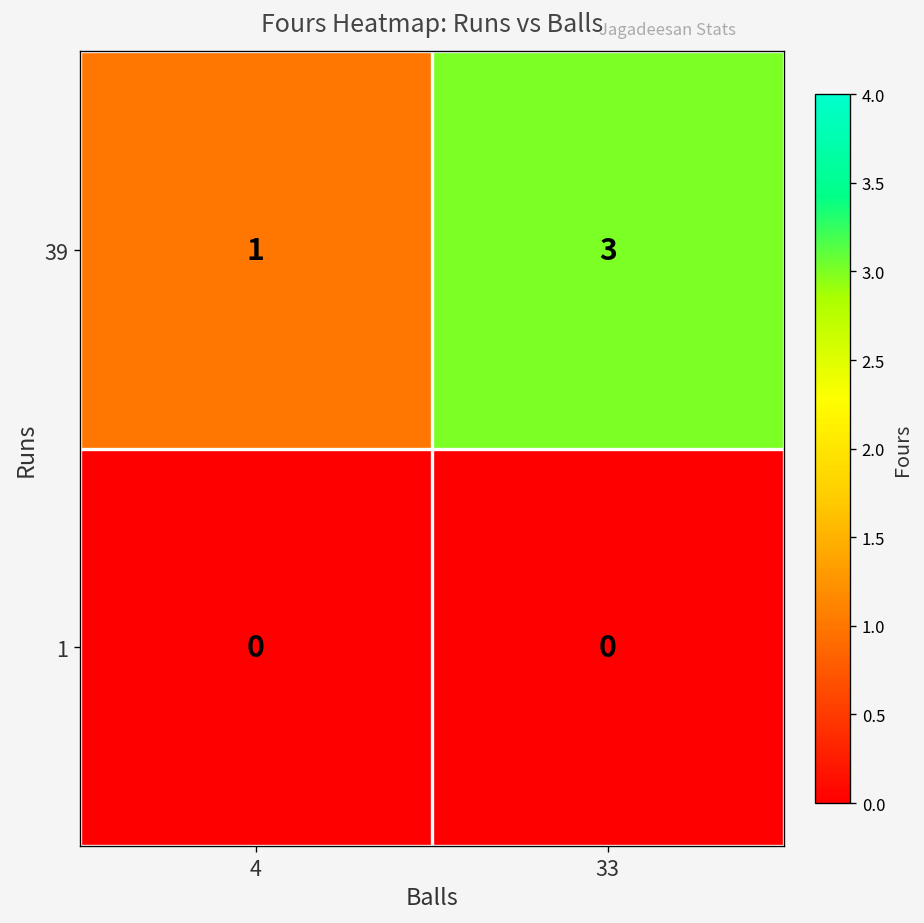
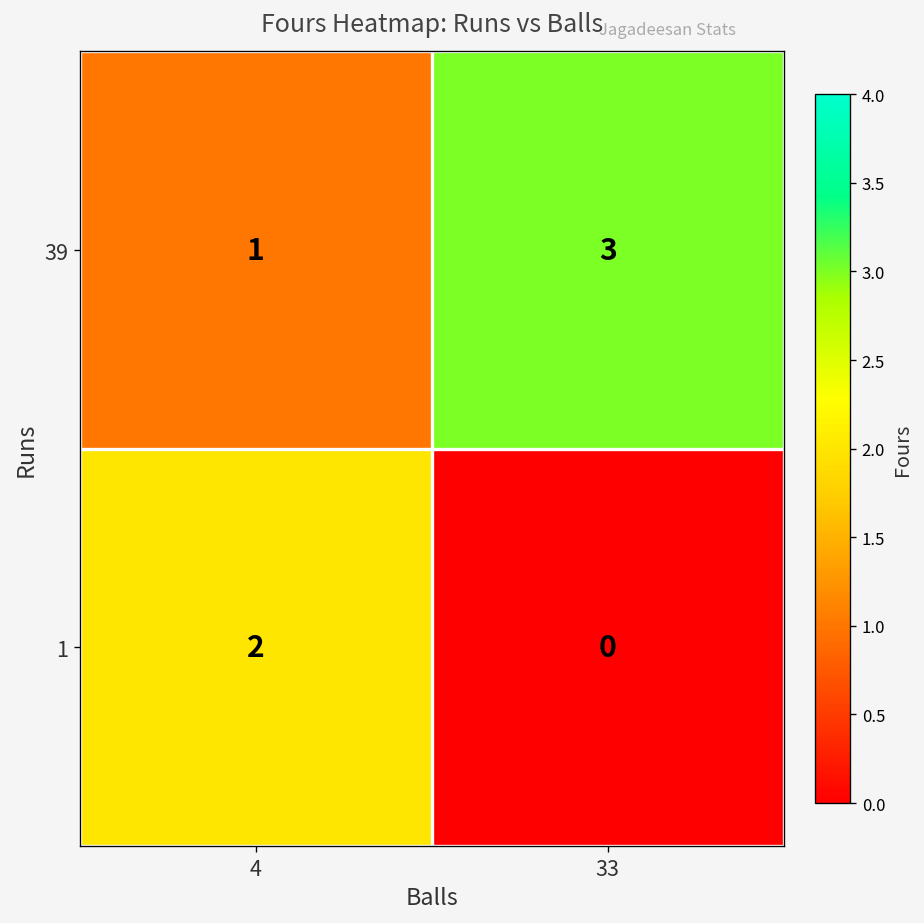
1, 4: 0 -> 2
